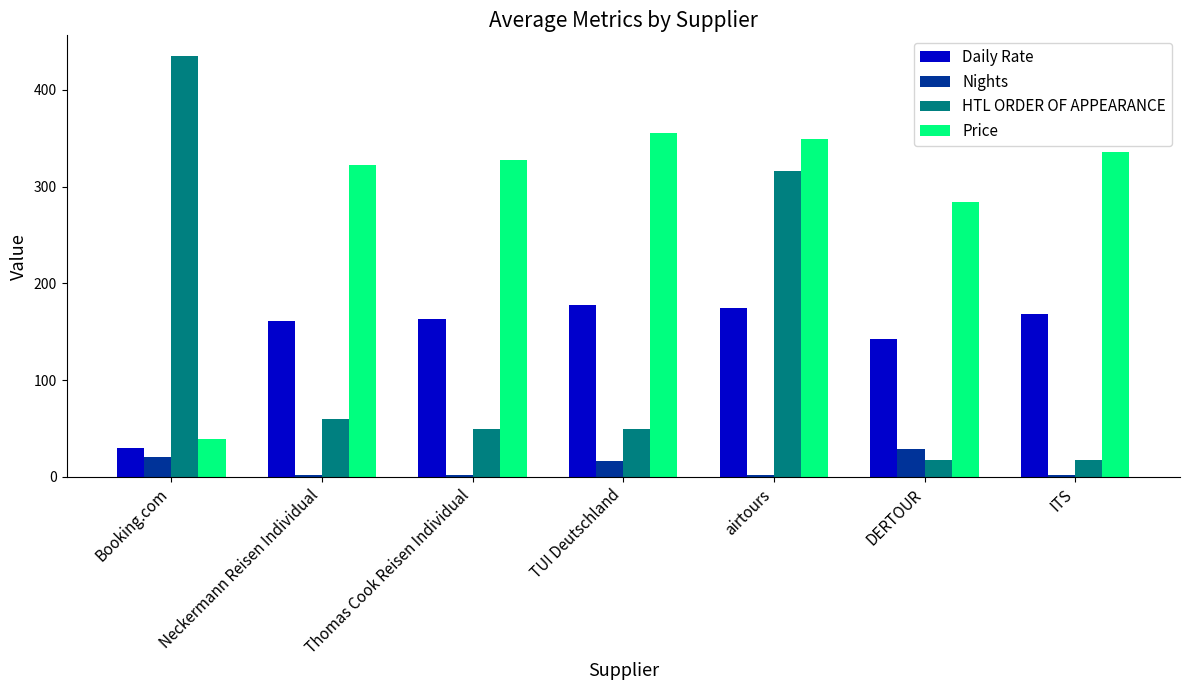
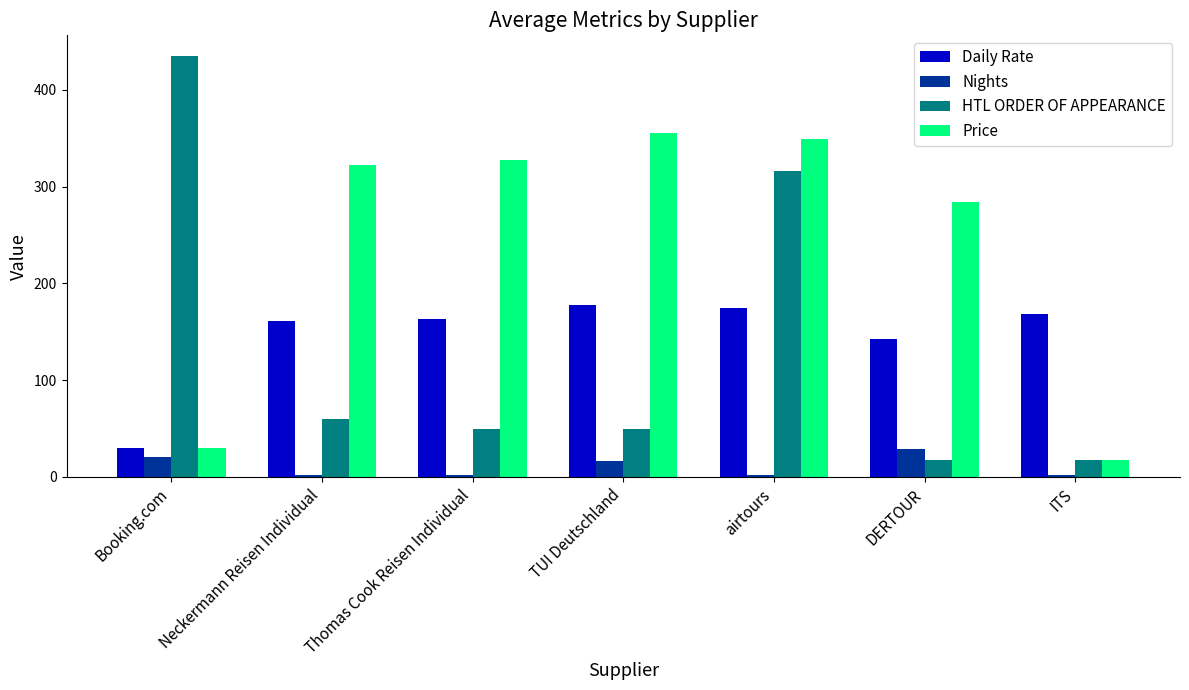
Price, Booking.com: 40 -> 30
Price, ITS: 340 -> 20
